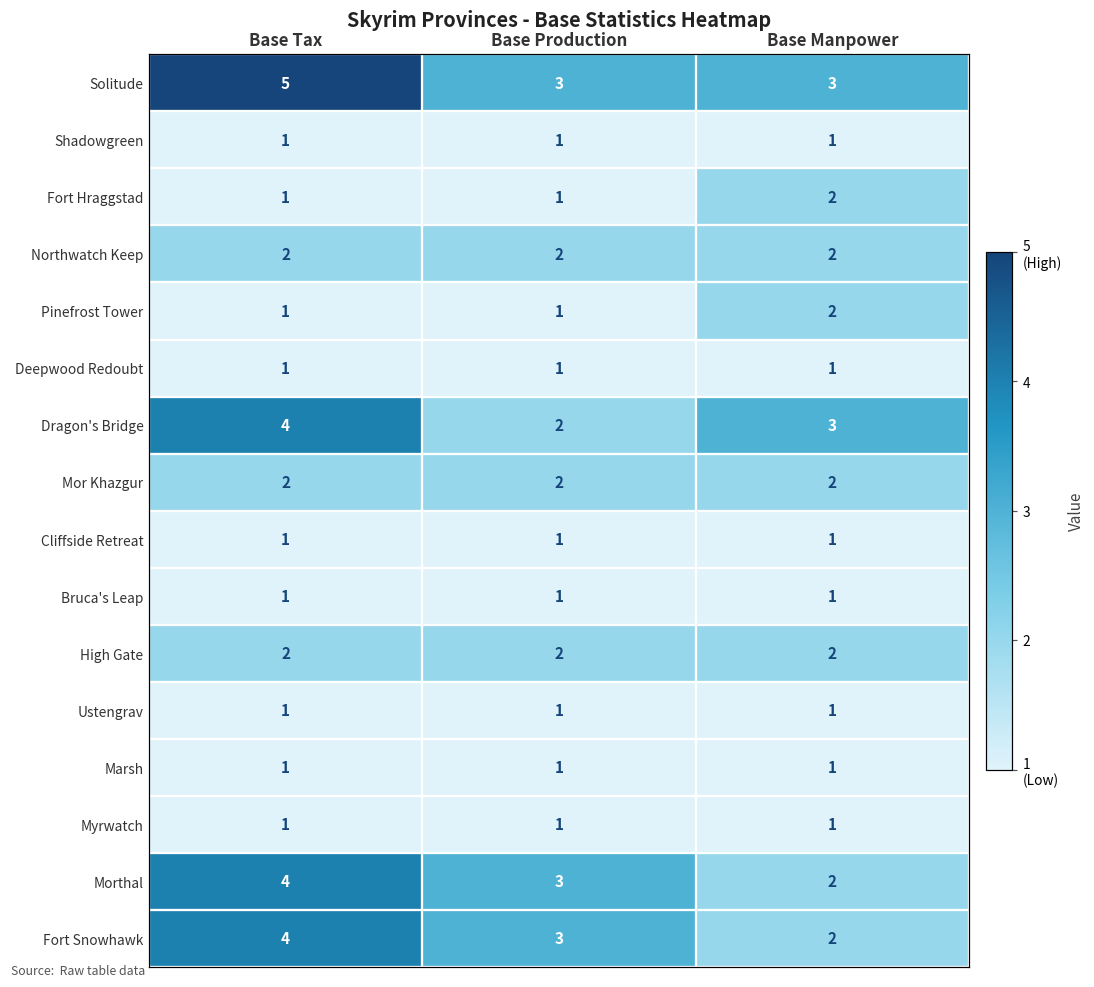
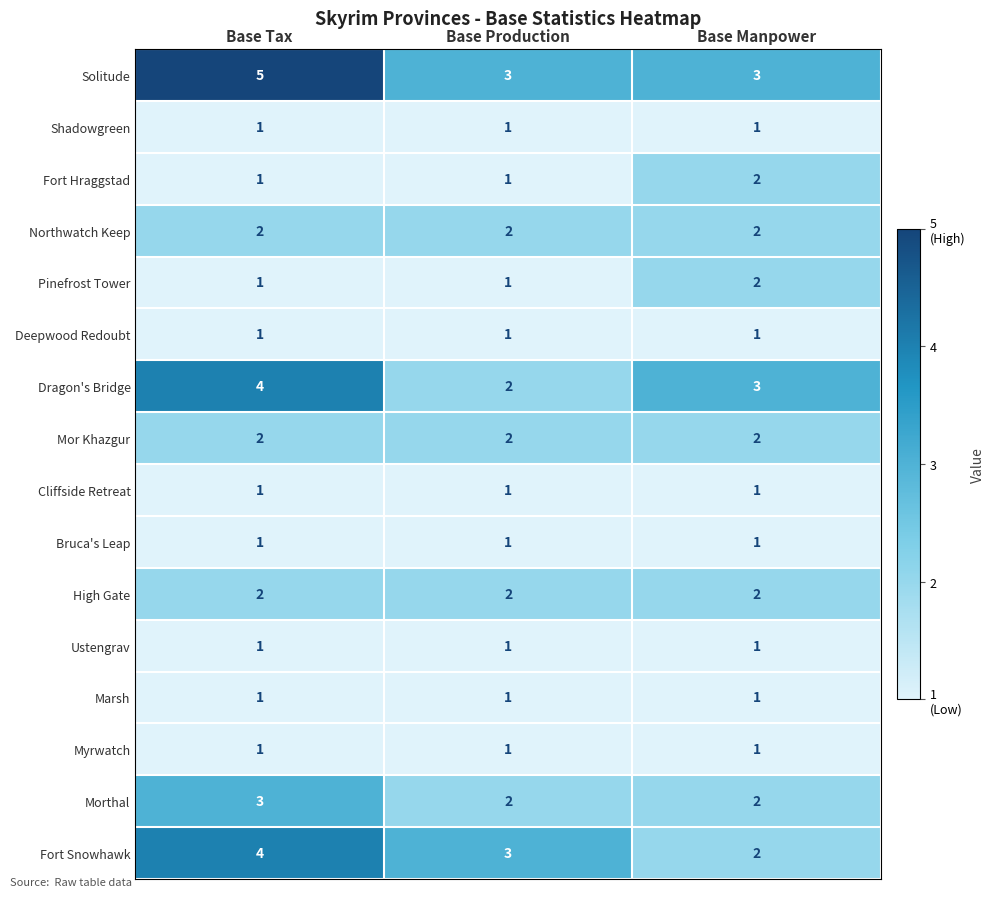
Morthal, Base Tax: 4 -> 3
Morthal, Base Production: 3 -> 2
